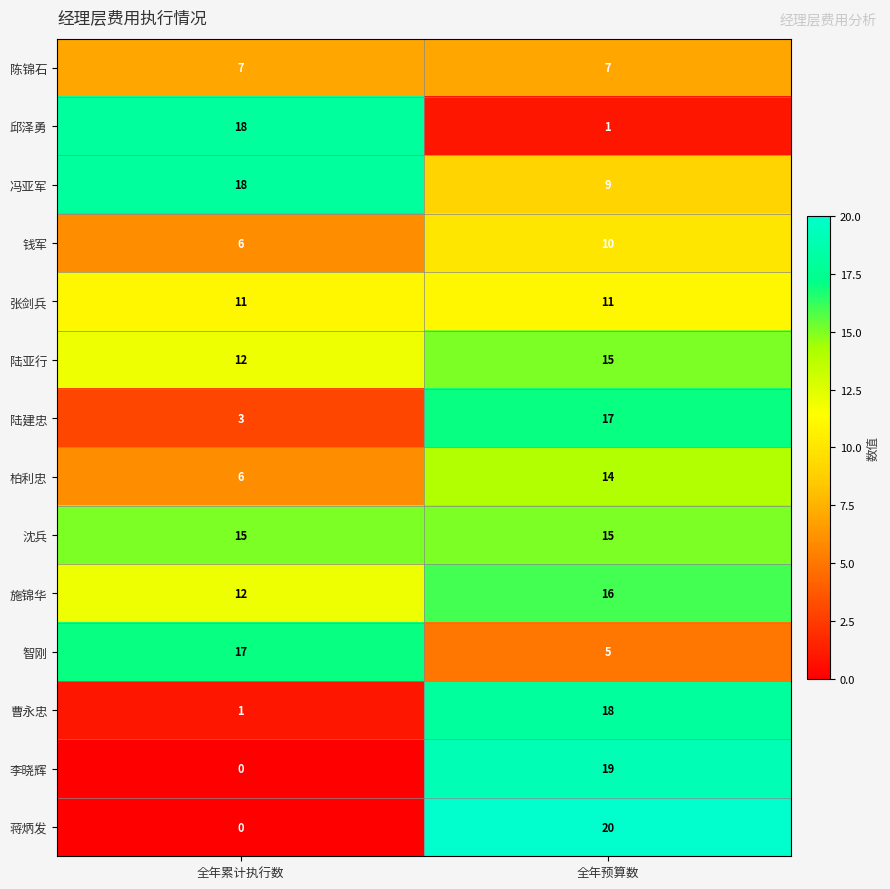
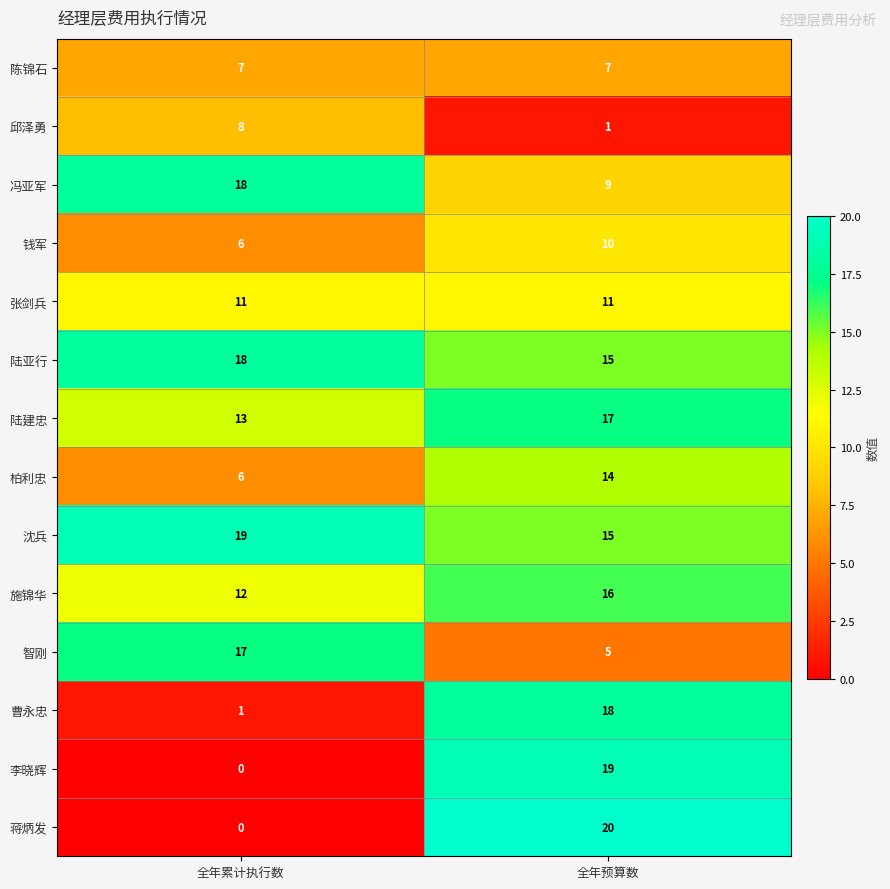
邱泽勇, 全年累计执行数: 18 -> 8
陆亚行, 全年累计执行数: 12 -> 18
陆建忠, 全年累计执行数: 3 -> 13
沈兵, 全年累计执行数: 15 -> 19
